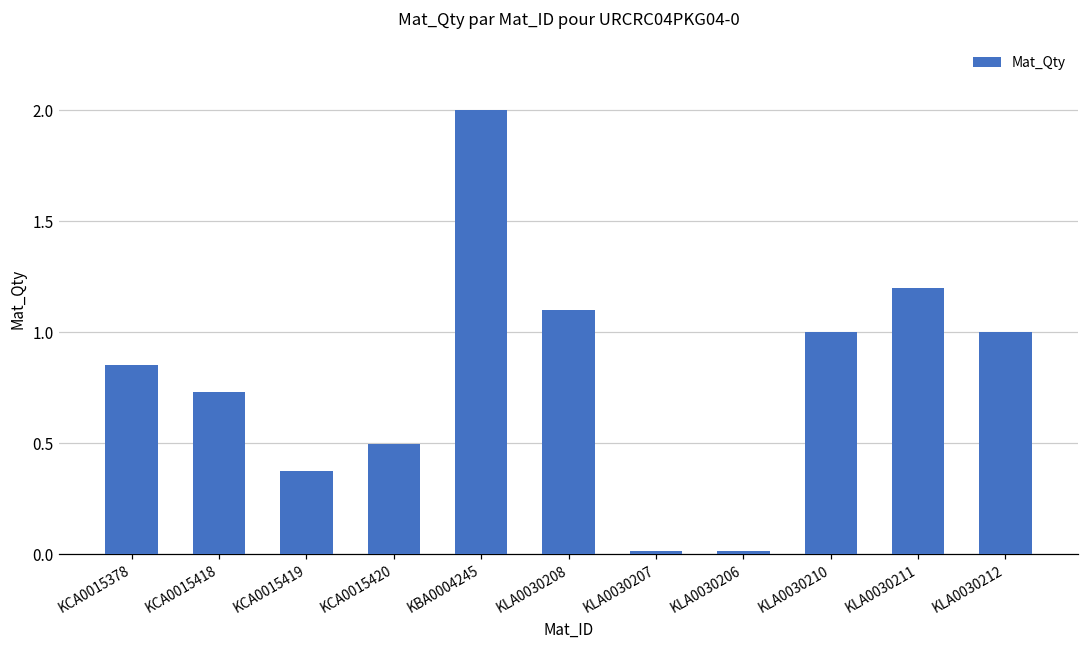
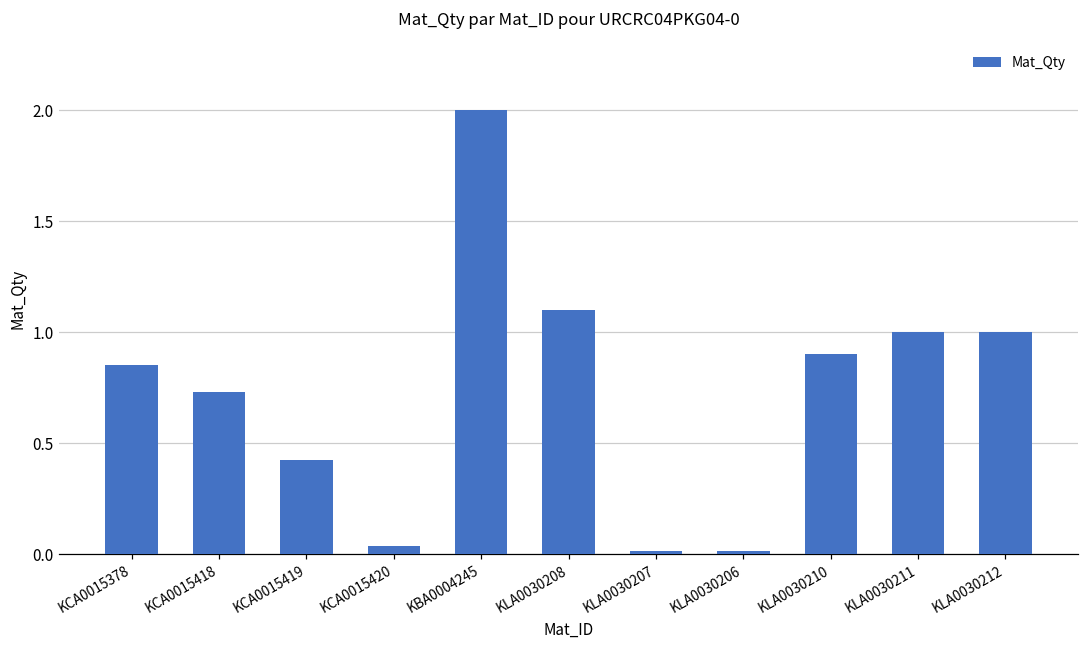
KCA0015419: 0.37 -> 0.43
KCA0015420: 0.49 -> 0.04
KLA0030210: 1.0 -> 0.9
KLA0030211: 1.2 -> 1.0
